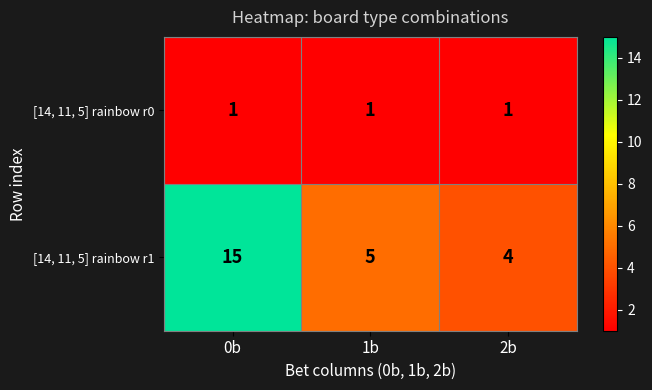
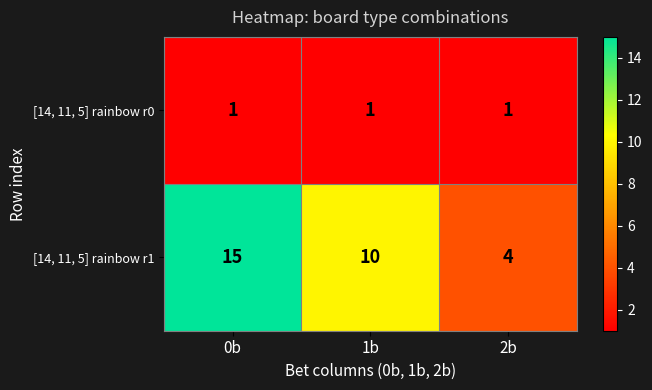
[14, 11, 5] rainbow r1, 1b: 5 -> 10
